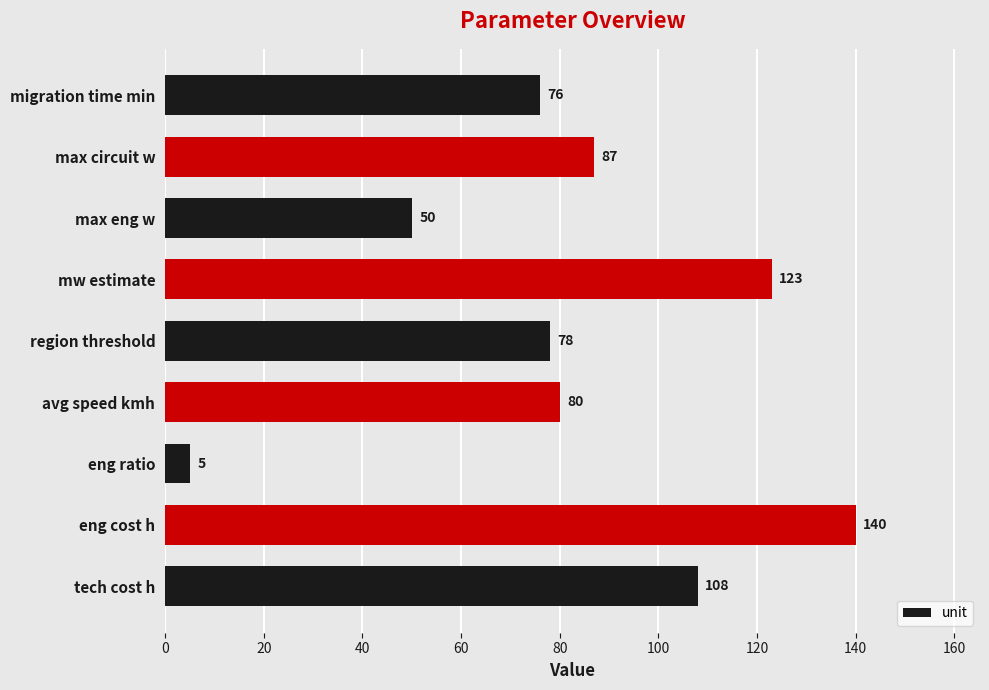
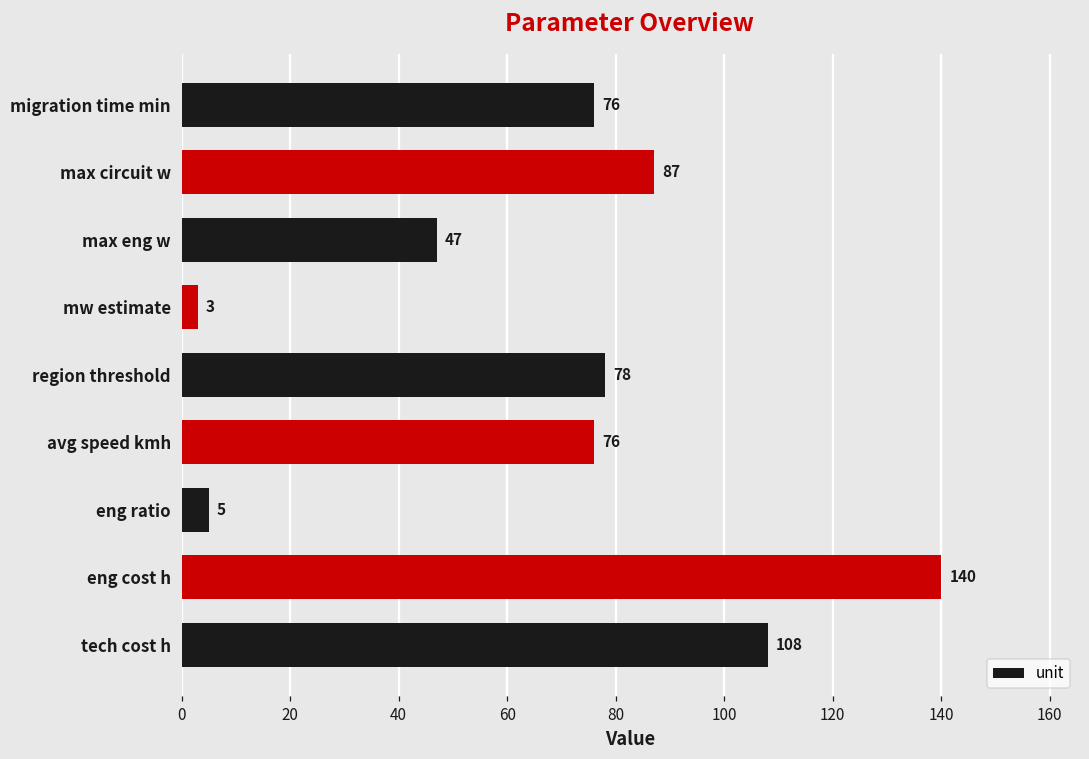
max eng w: 50 -> 47
mw estimate: 123 -> 3
avg speed kmh: 80 -> 76
